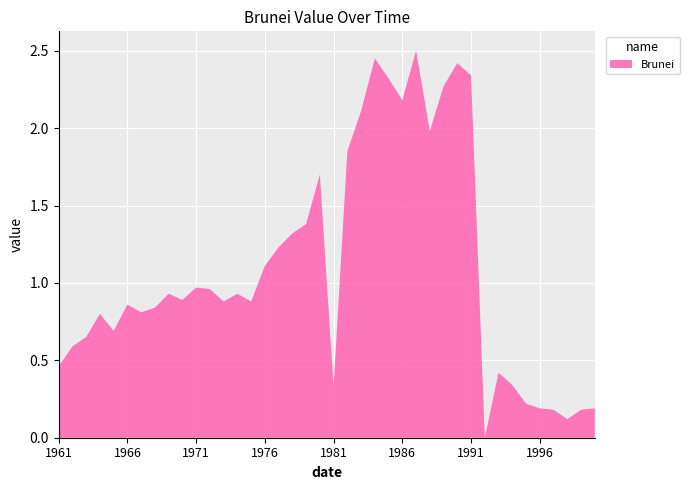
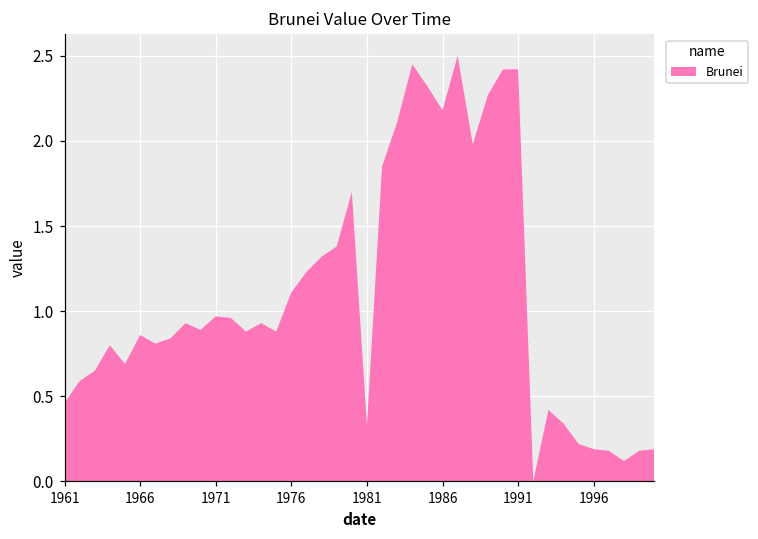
1991: 2.34 -> 2.42
